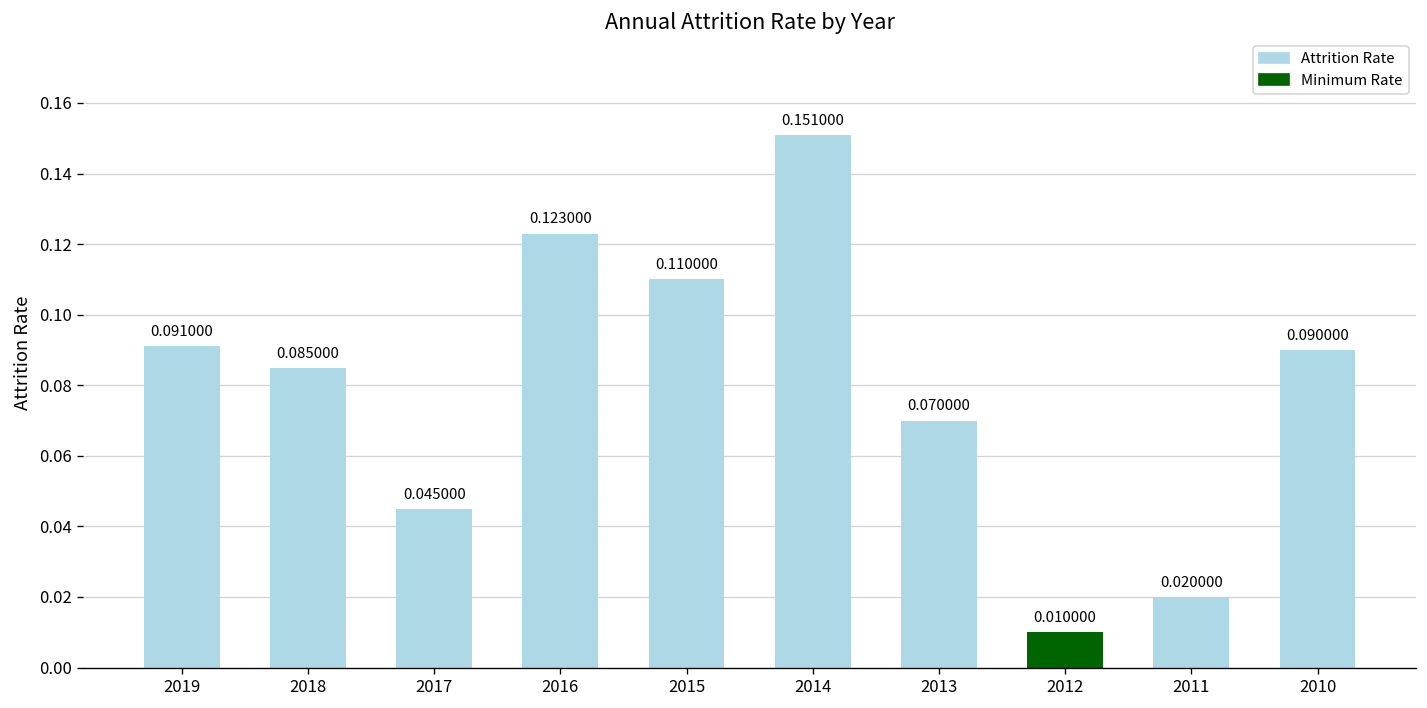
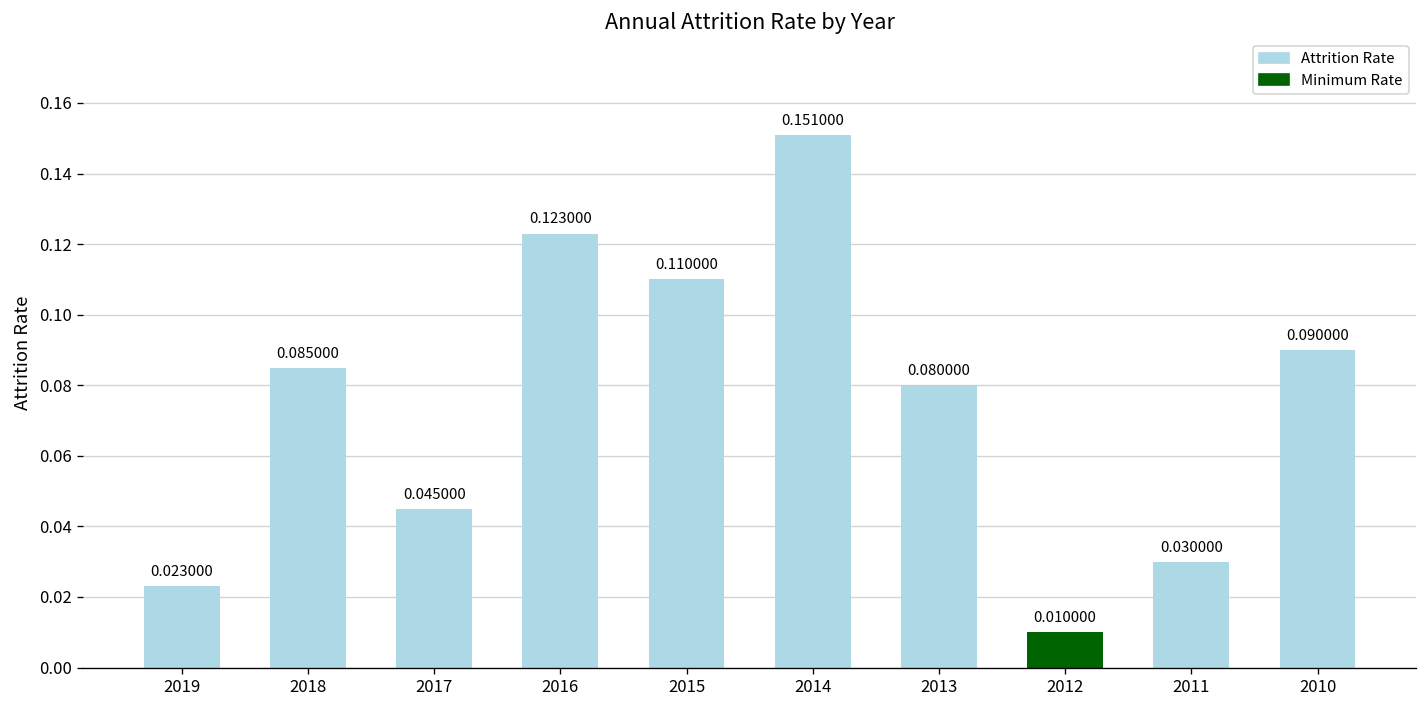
2019: 0.091000 -> 0.023000
2013: 0.070000 -> 0.080000
2011: 0.020000 -> 0.030000
